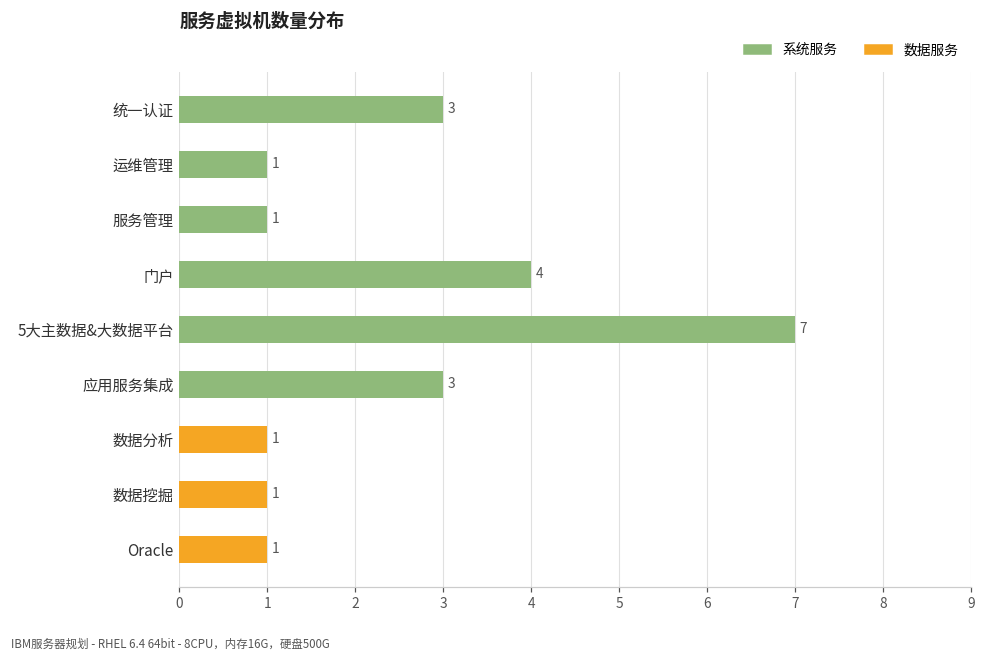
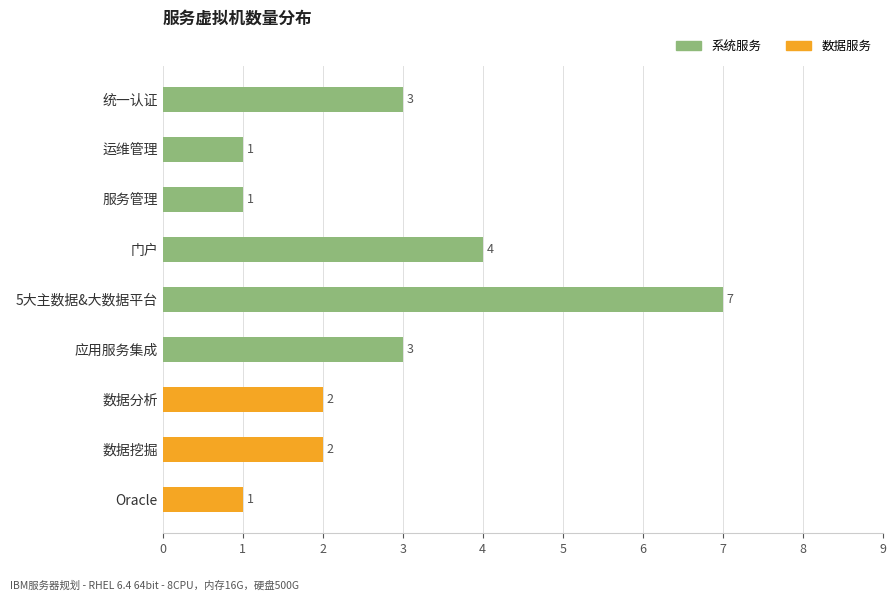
数据分析: 1 -> 2
数据挖掘: 1 -> 2
